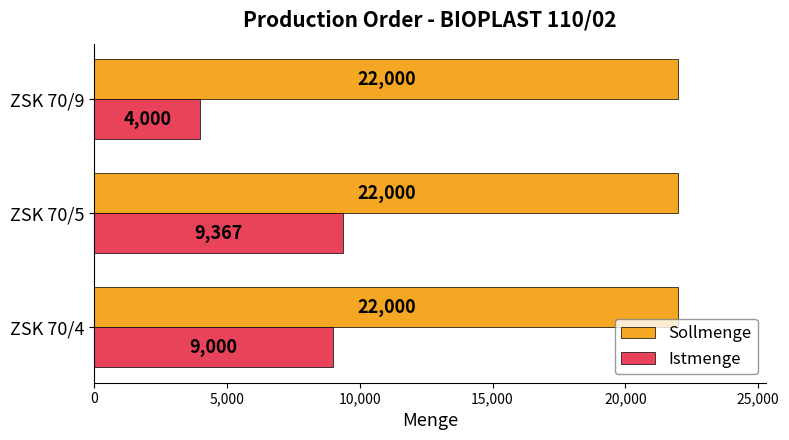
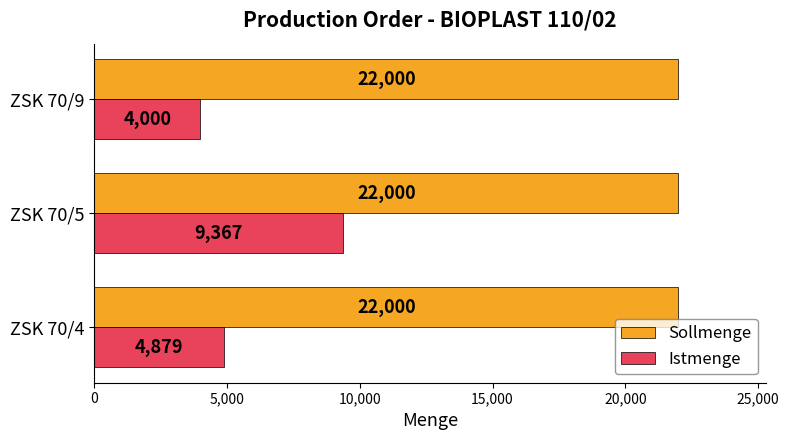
Istmenge, ZSK 70/4: 9,000 -> 4,879
